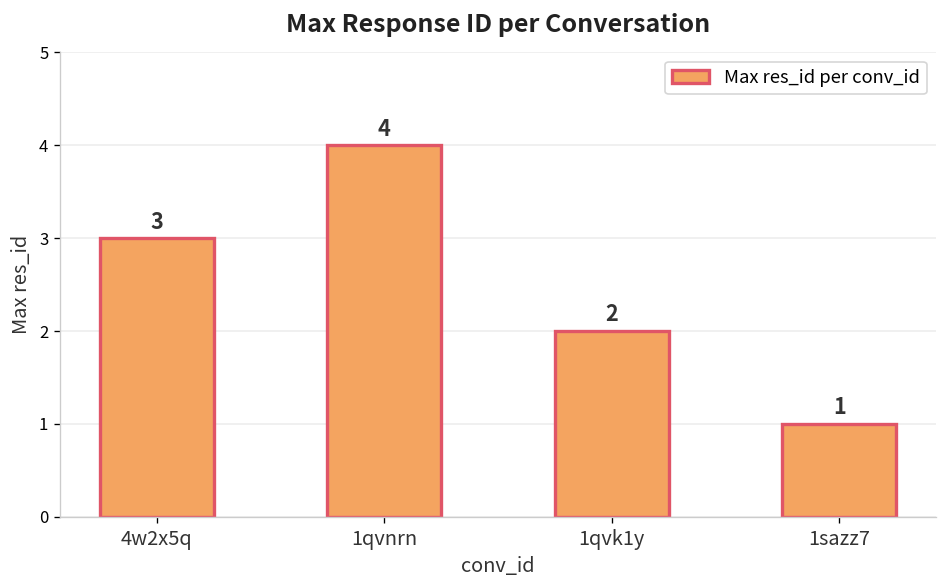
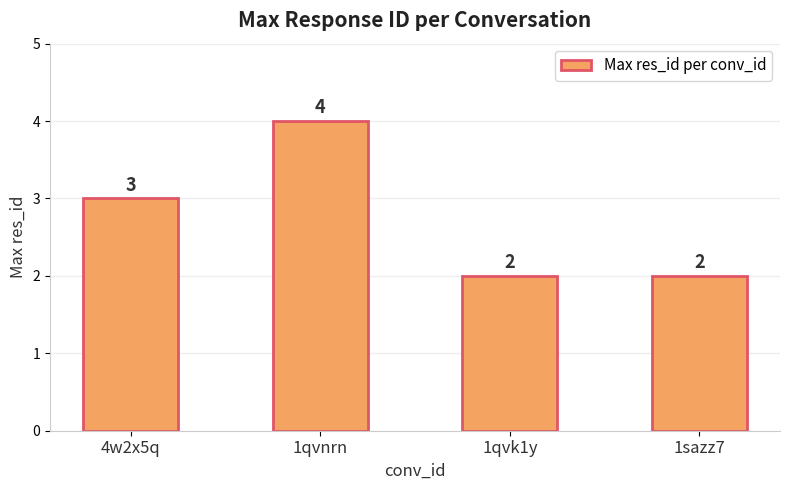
1sazz7: 1 -> 2
